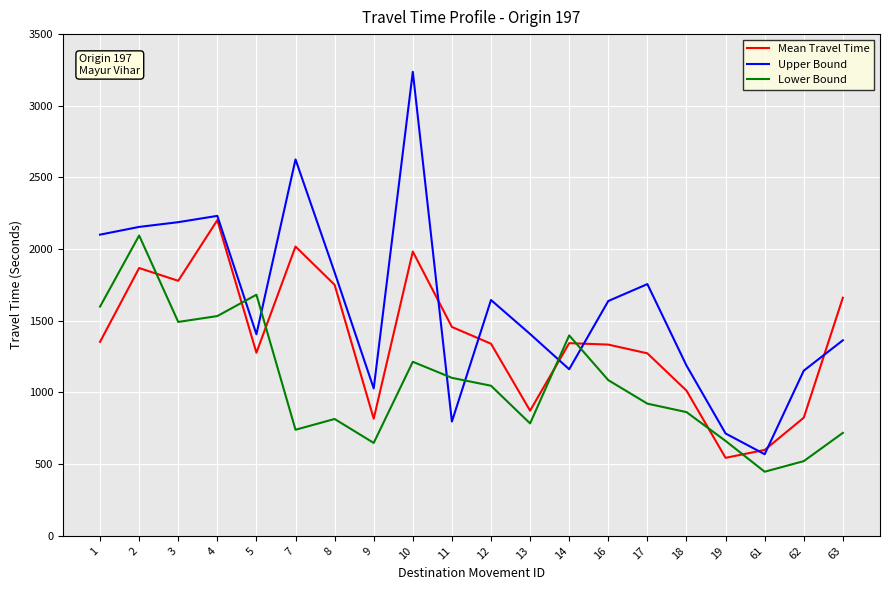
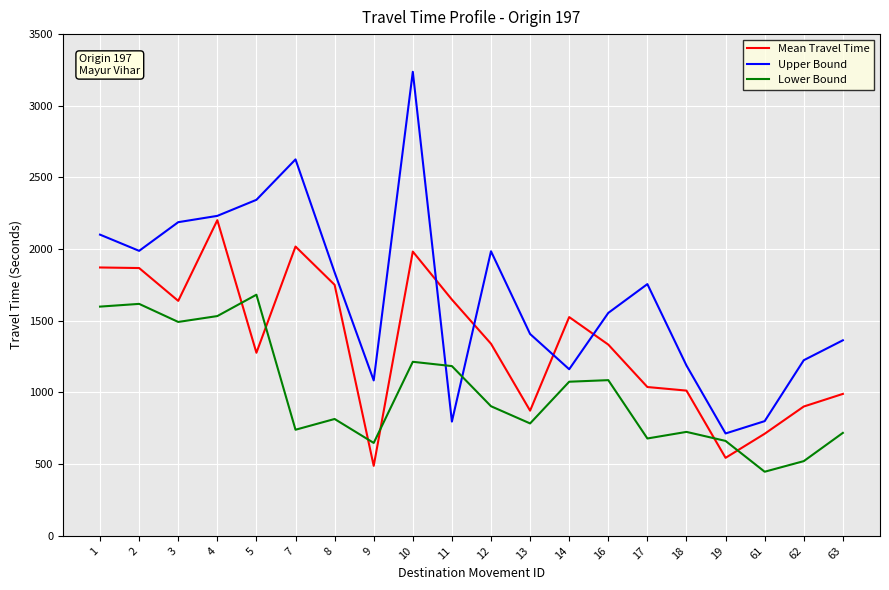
Mean Travel Time, 1: 1350 -> 1870
Upper Bound, 2: 2160 -> 1990
Lower Bound, 2: 2100 -> 1620
Mean Travel Time, 3: 1780 -> 1640
Upper Bound, 5: 1410 -> 2340
Mean Travel Time, 9: 820 -> 490
Upper Bound, 9: 1030 -> 1080
Mean Travel Time, 11: 1460 -> 1650
Lower Bound, 11: 1100 -> 1180
Upper Bound, 12: 1650 -> 1990
Lower Bound, 12: 1050 -> 900
Mean Travel Time, 14: 1340 -> 1530
Lower Bound, 14: 1400 -> 1080
Upper Bound, 16: 1640 -> 1560
Mean Travel Time, 17: 1270 -> 1040
Lower Bound, 17: 920 -> 680
Lower Bound, 18: 860 -> 730
Mean Travel Time, 61: 600 -> 710
Upper Bound, 61: 570 -> 800
Mean Travel Time, 62: 820 -> 900
Upper Bound, 62: 1150 -> 1230
Mean Travel Time, 63: 1660 -> 990
